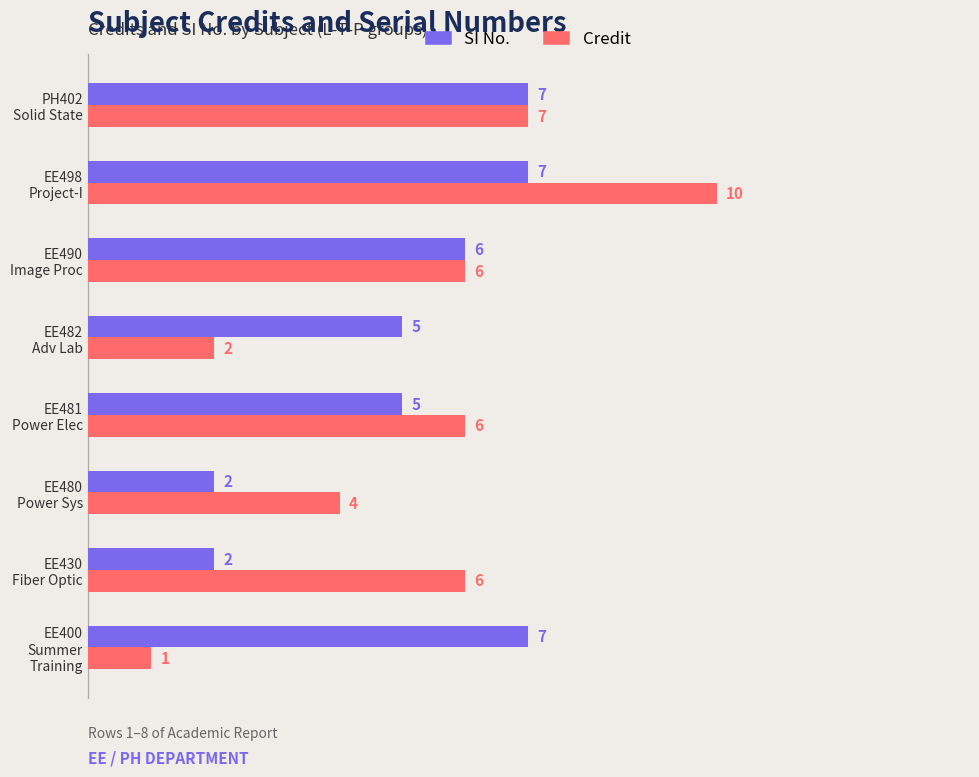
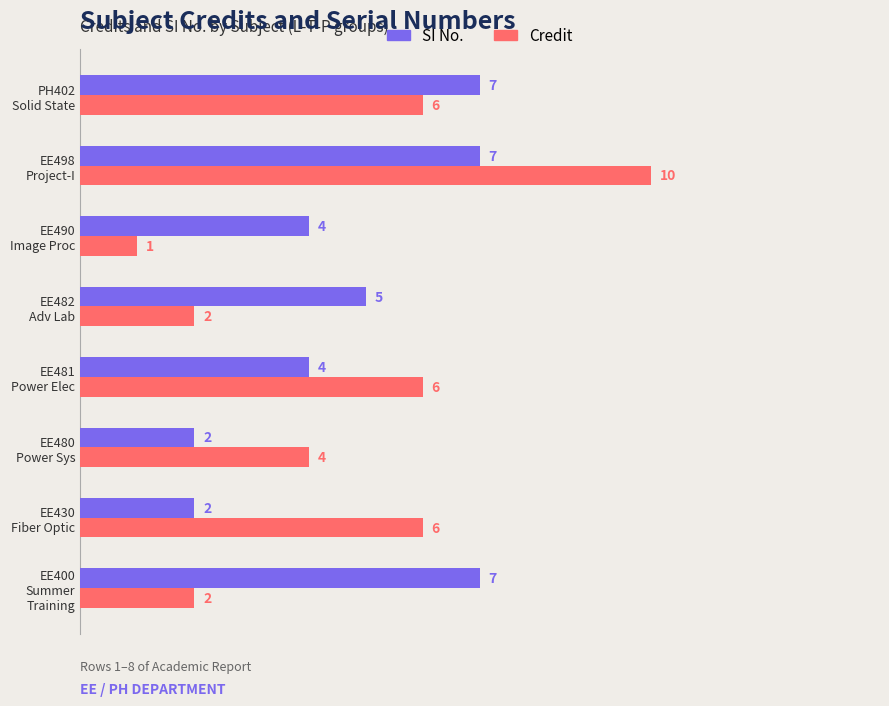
Credit, PH402 Solid State: 7 -> 6
SI No., EE490 Image Proc: 6 -> 4
Credit, EE490 Image Proc: 6 -> 1
SI No., EE481 Power Elec: 5 -> 4
Credit, EE400 Summer Training: 1 -> 2
